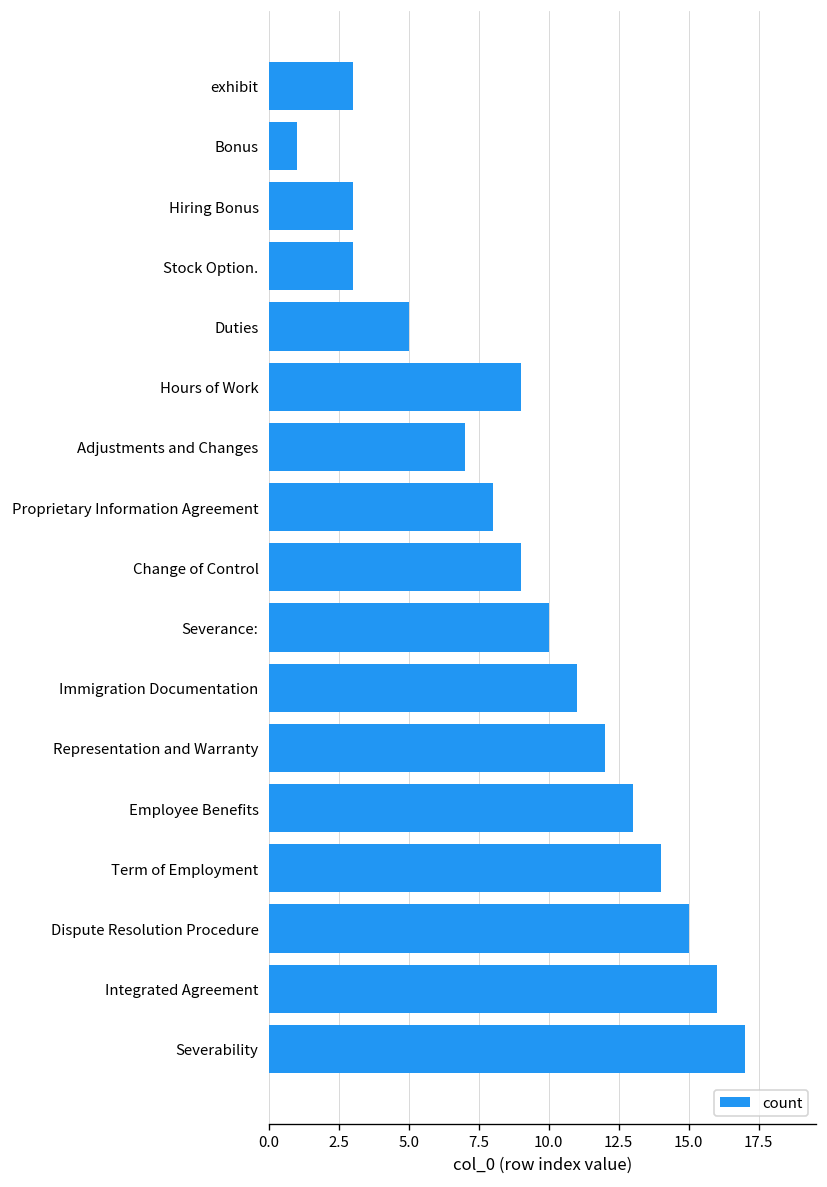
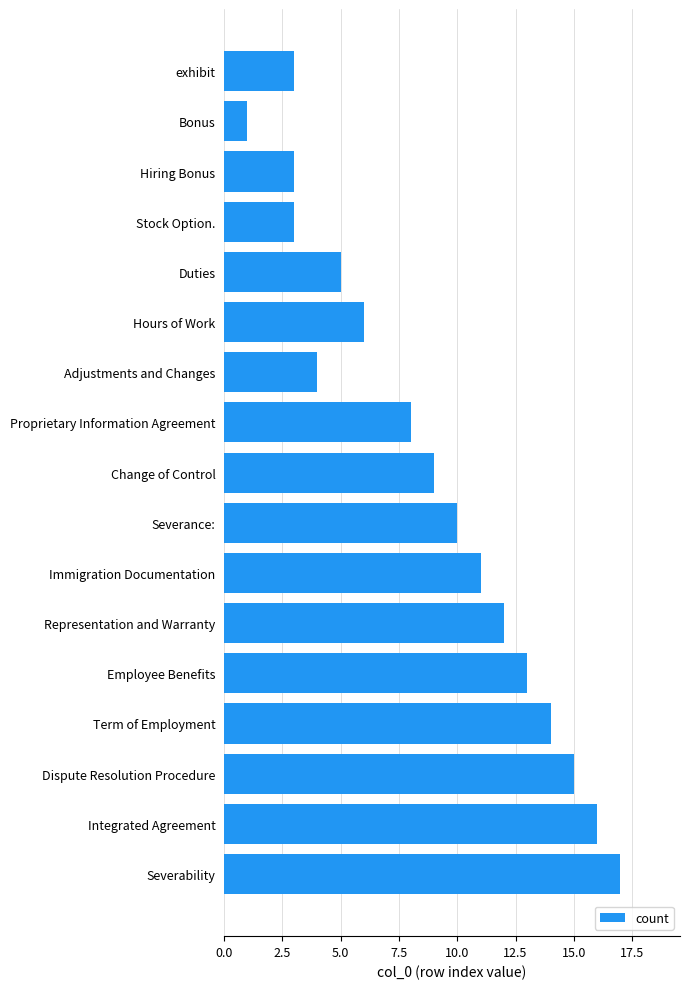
Hours of Work: 9 -> 6
Adjustments and Changes: 7 -> 4
